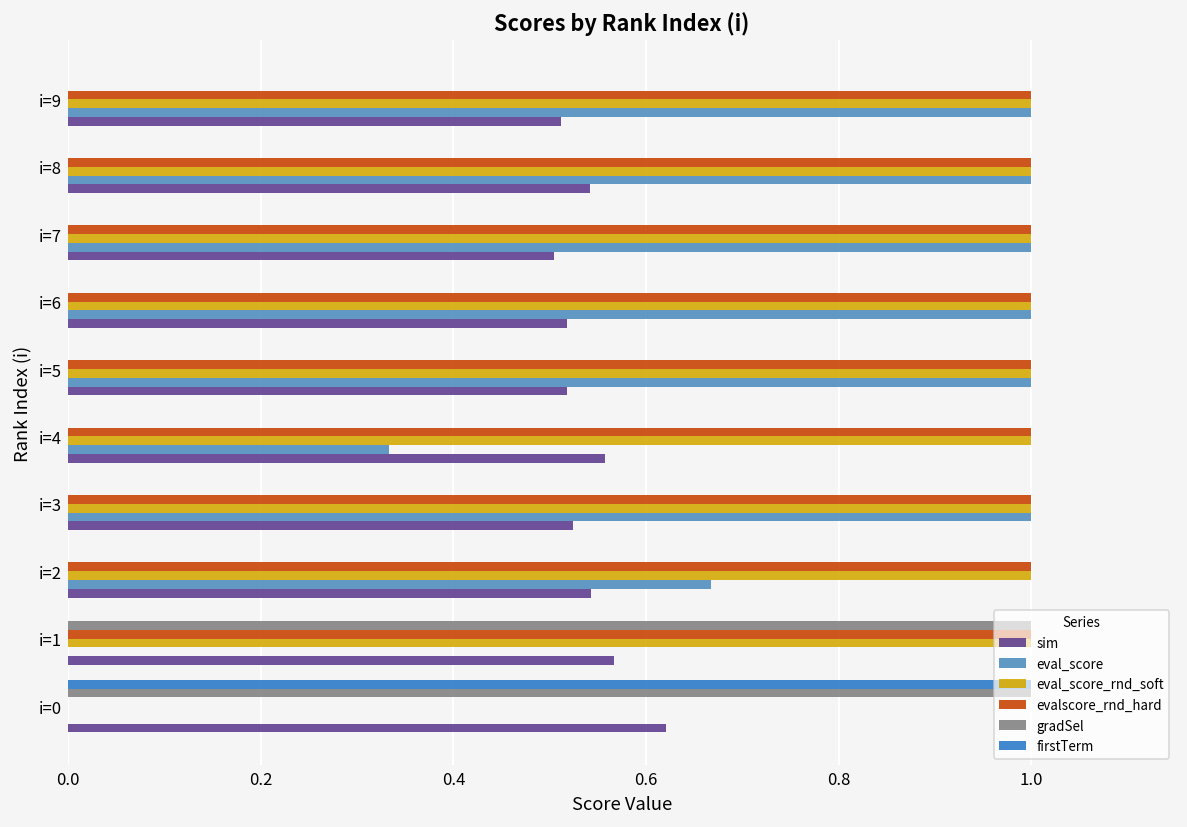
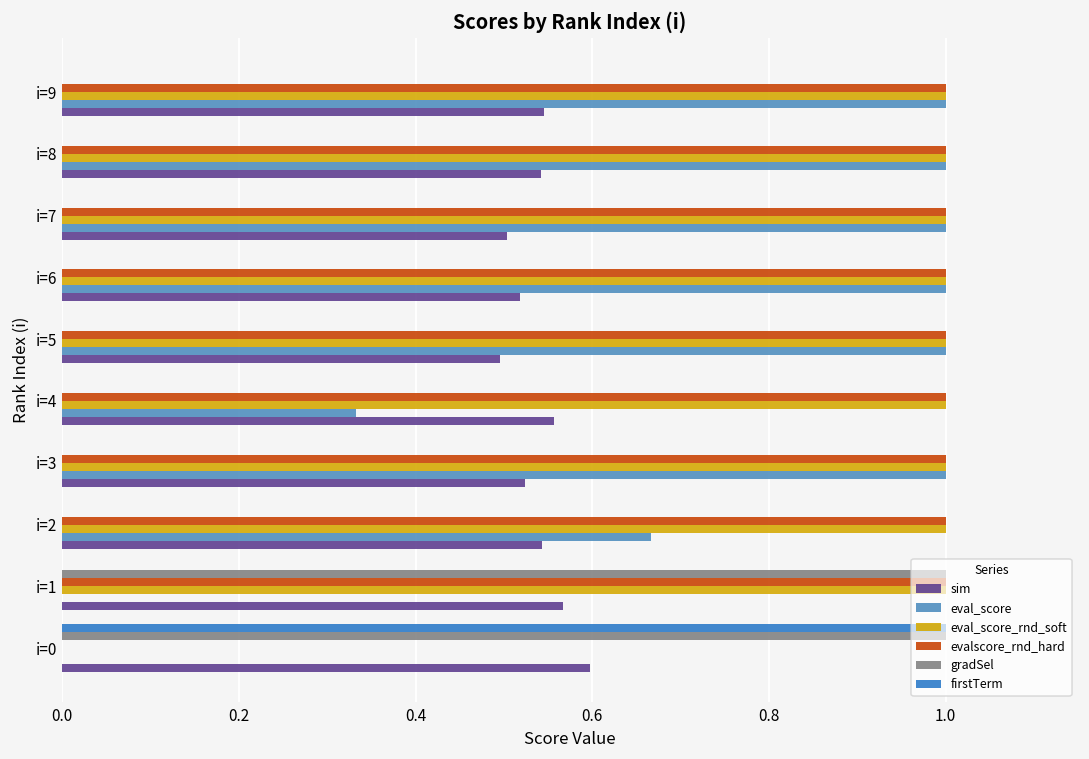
sim, i=9: 0.51 -> 0.55
sim, i=5: 0.52 -> 0.50
sim, i=0: 0.62 -> 0.60
